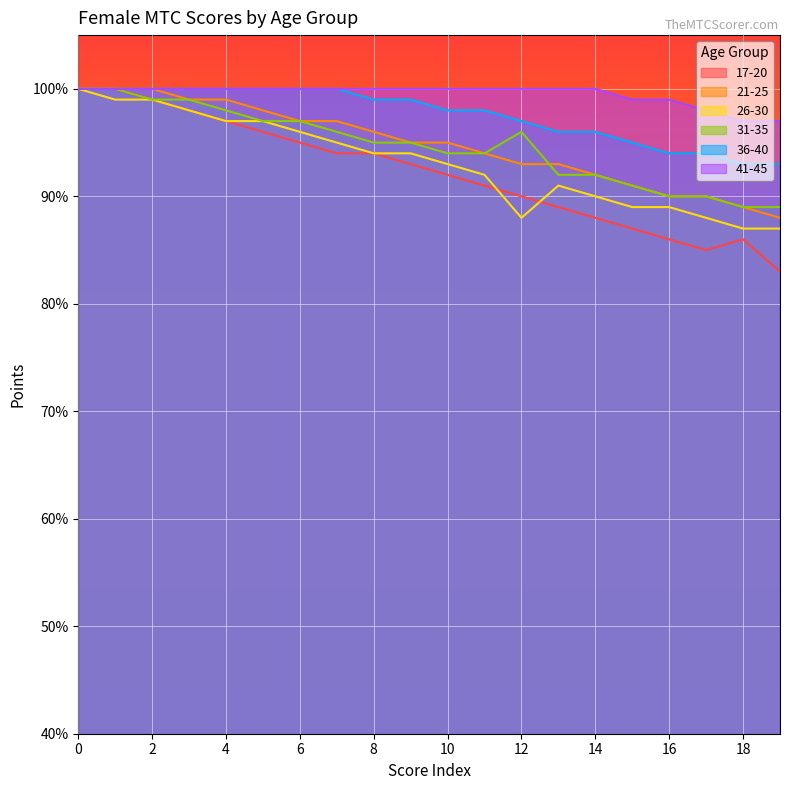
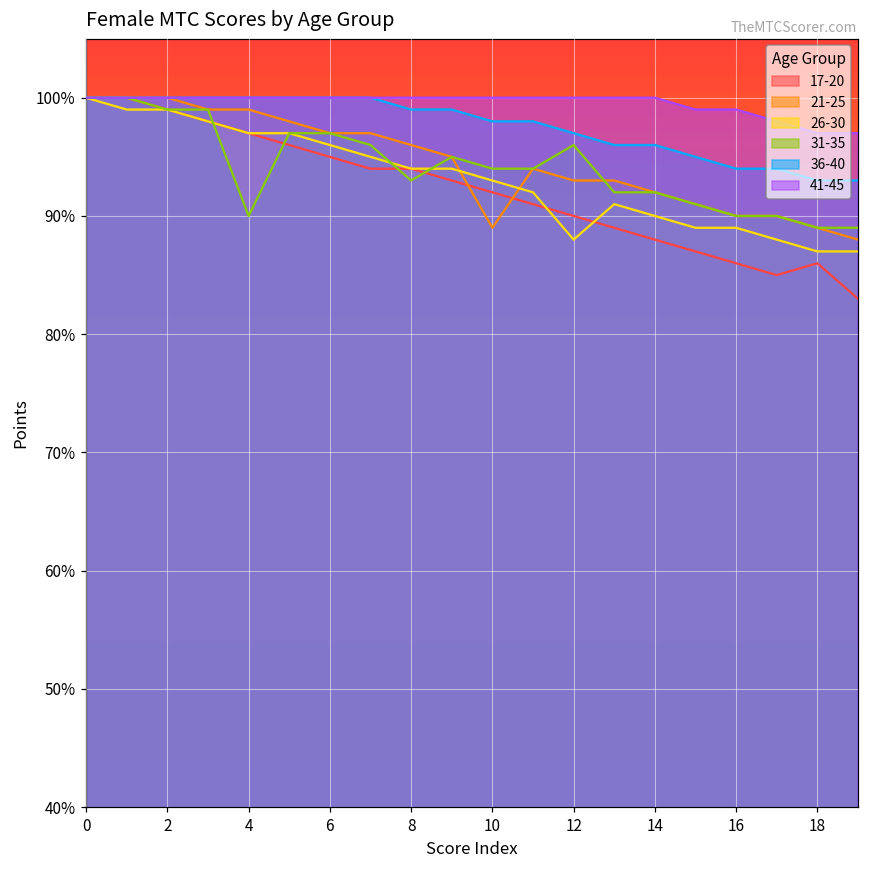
31-35, 4: 98% -> 90%
31-35, 8: 95% -> 93%
21-25, 10: 95% -> 89%
